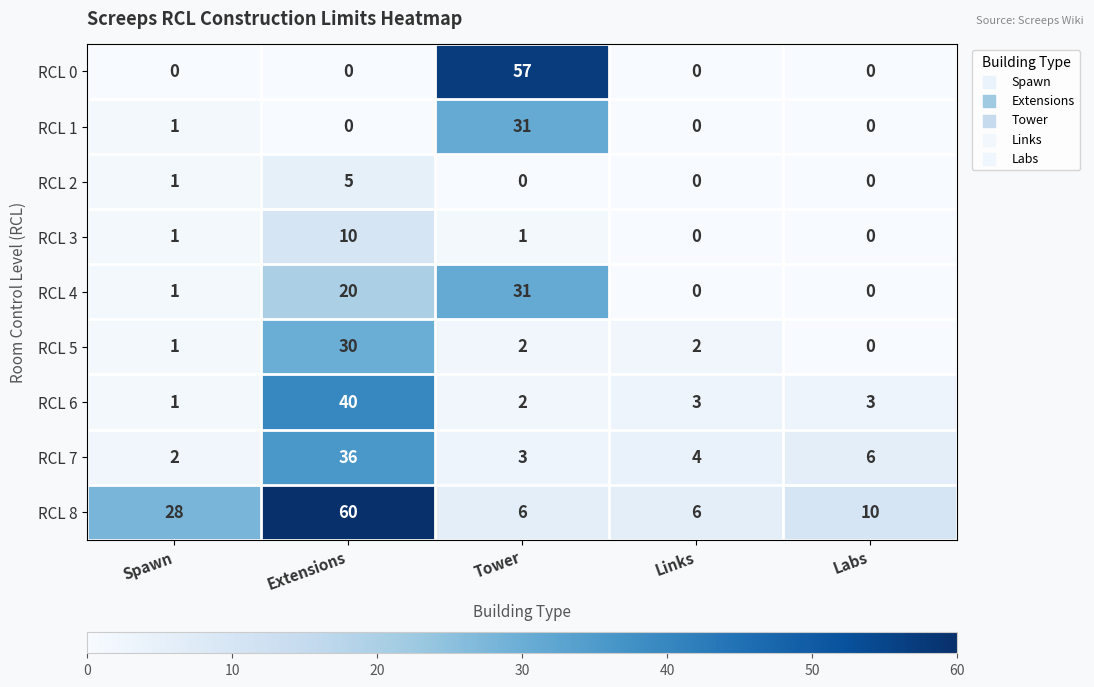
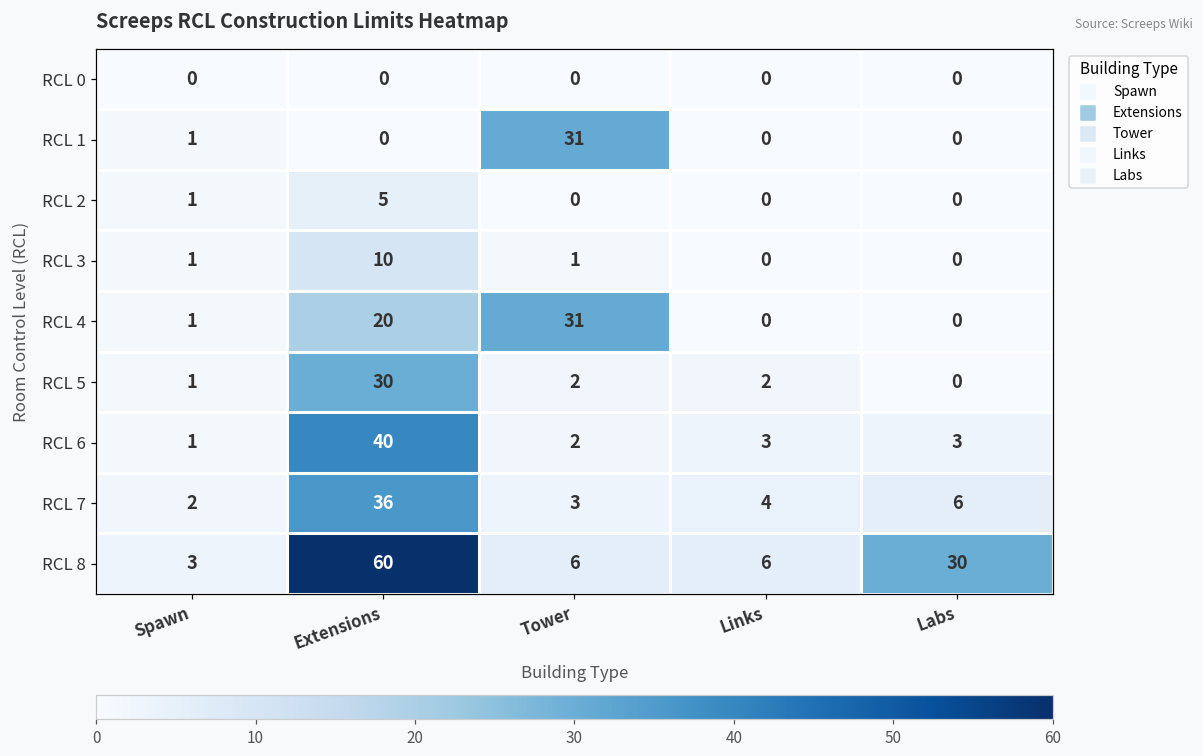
RCL 0, Tower: 57 -> 0
RCL 8, Spawn: 28 -> 3
RCL 8, Labs: 10 -> 30
